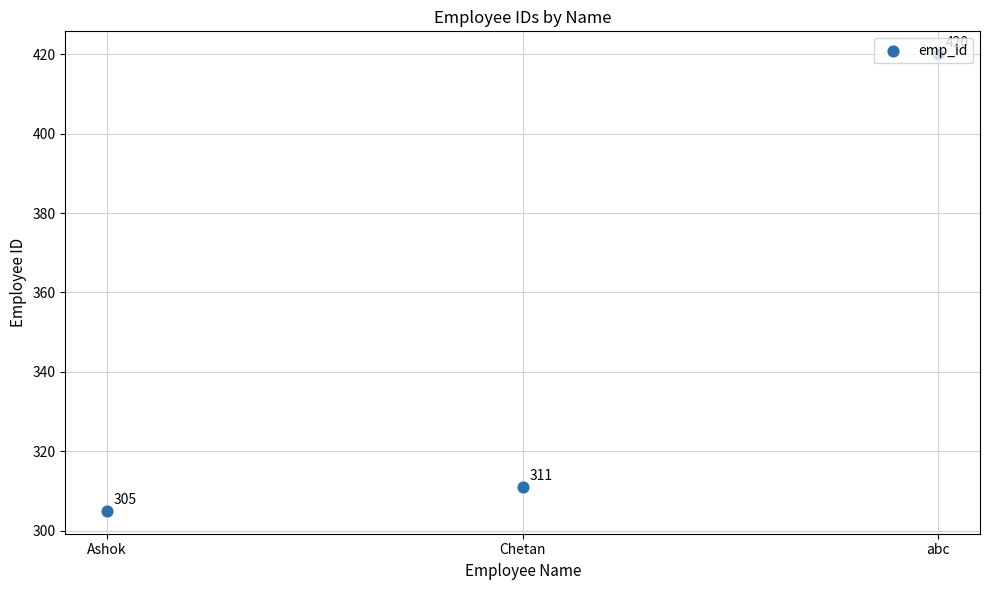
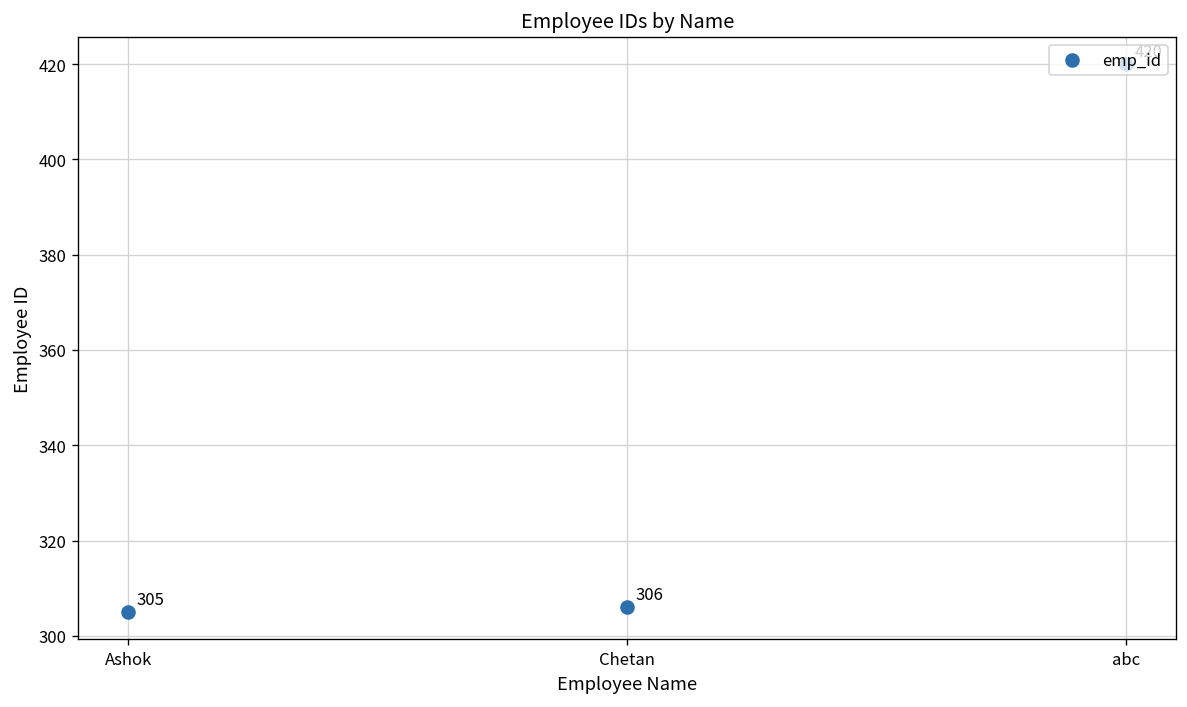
Chetan: 311 -> 306
